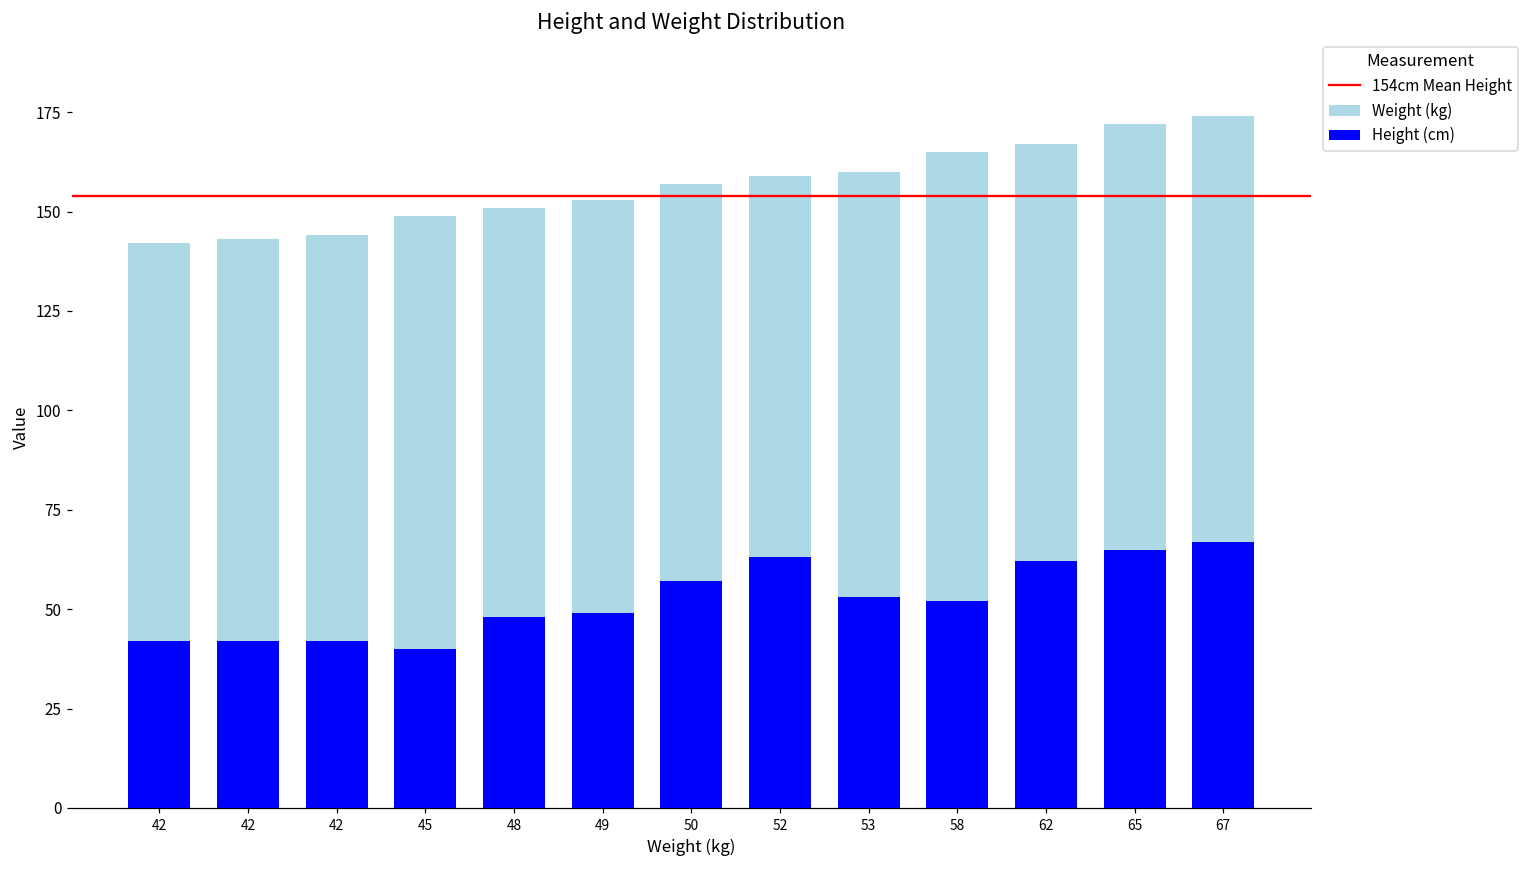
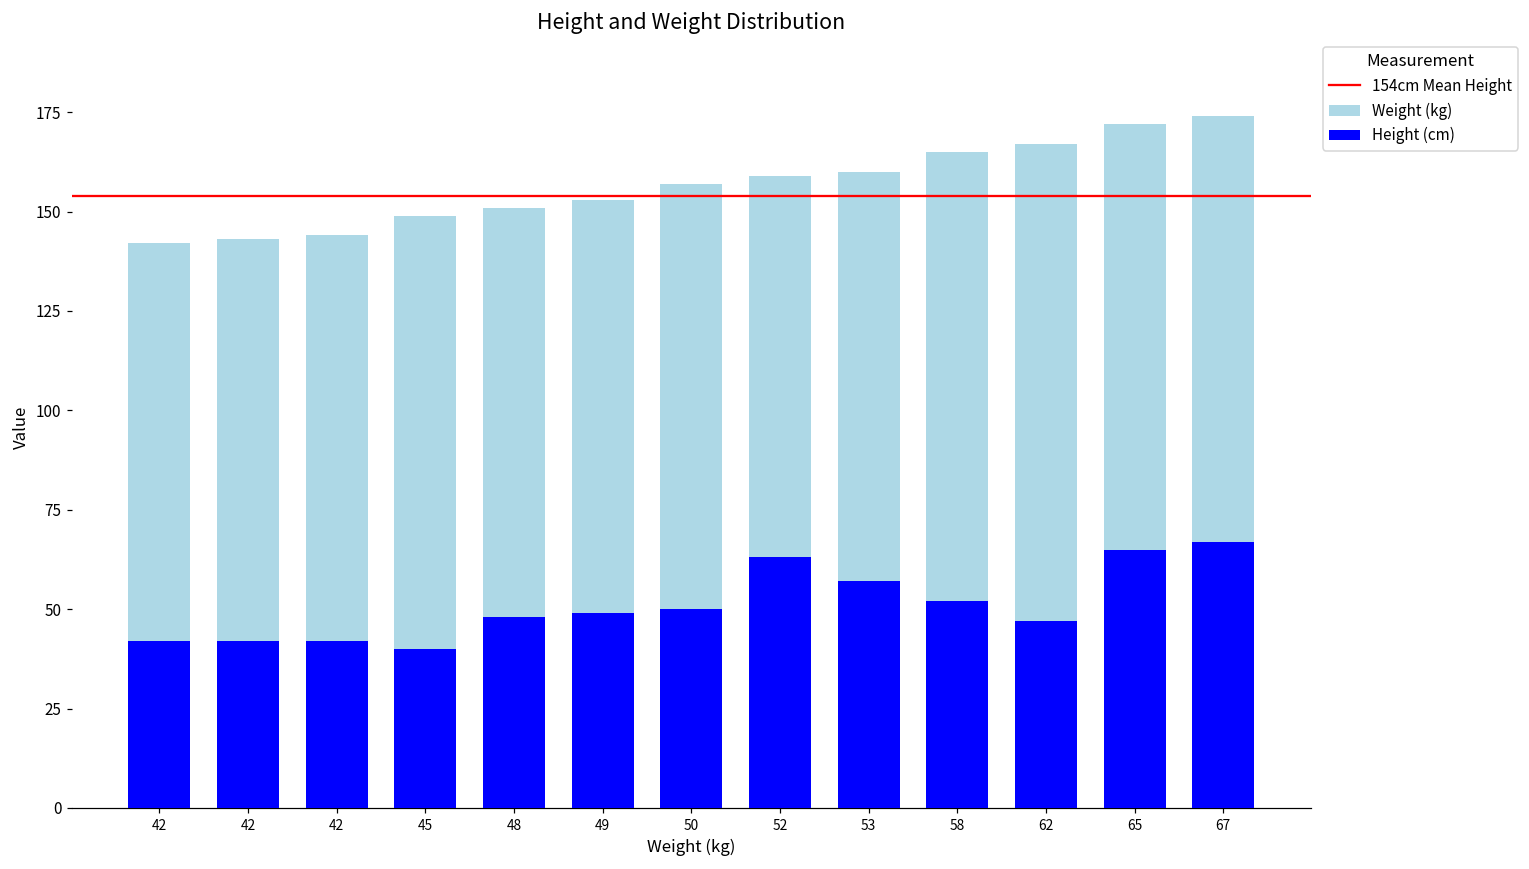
Height (cm), 50: 57 -> 50
Height (cm), 53: 53 -> 57
Height (cm), 62: 62 -> 47
